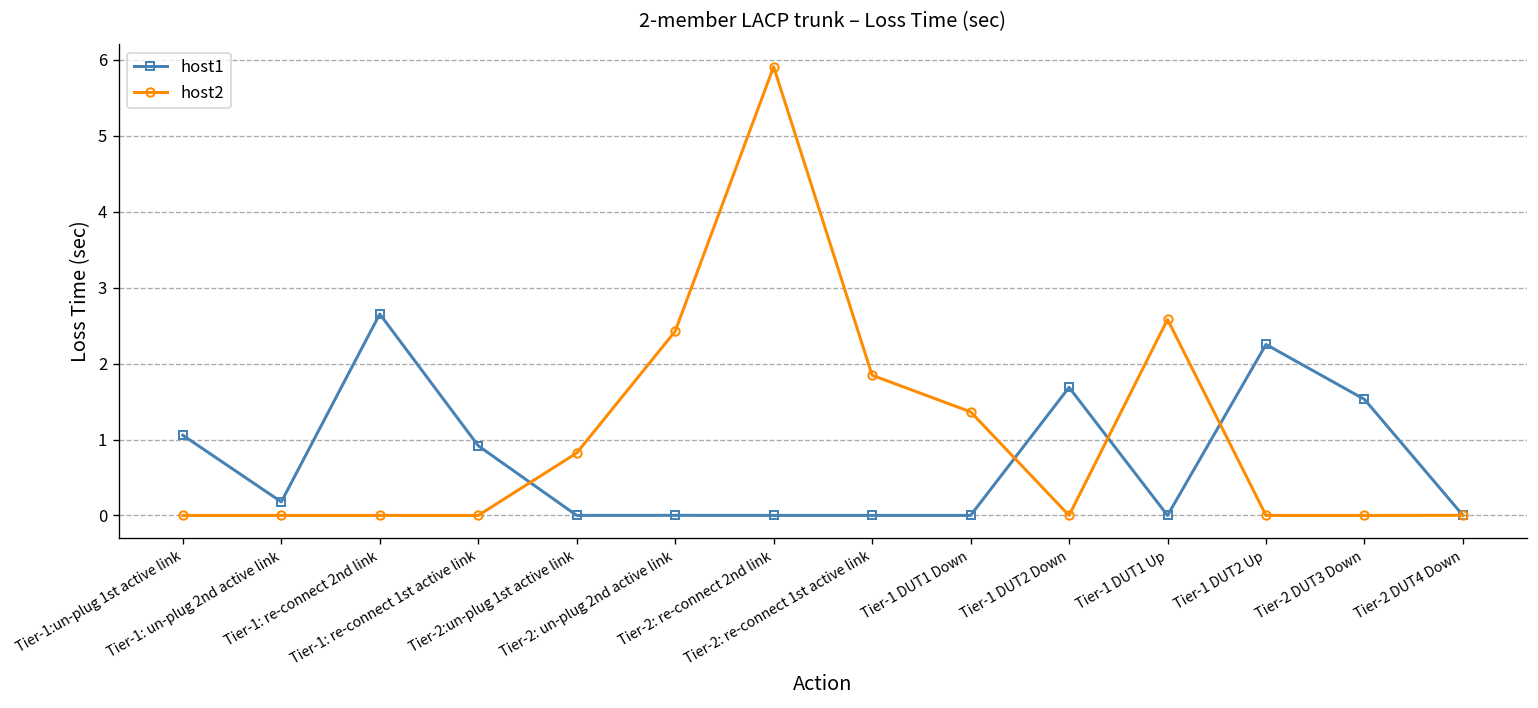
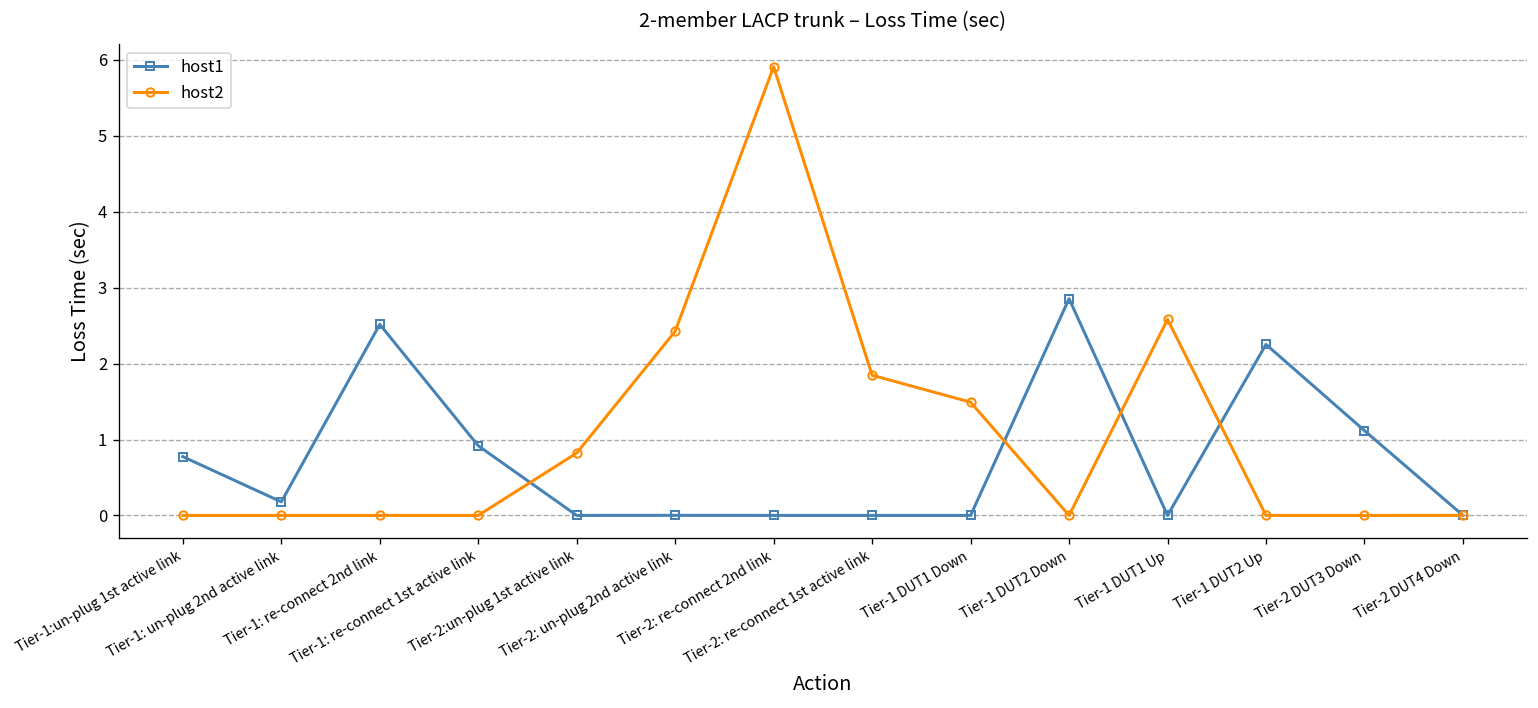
host1, Tier-1:un-plug 1st active link: 1.1 -> 0.8
host1, Tier-1: re-connect 2nd link: 2.7 -> 2.5
host2, Tier-1 DUT1 Down: 1.4 -> 1.5
host1, Tier-1 DUT2 Down: 1.7 -> 2.9
host1, Tier-2 DUT3 Down: 1.5 -> 1.1
